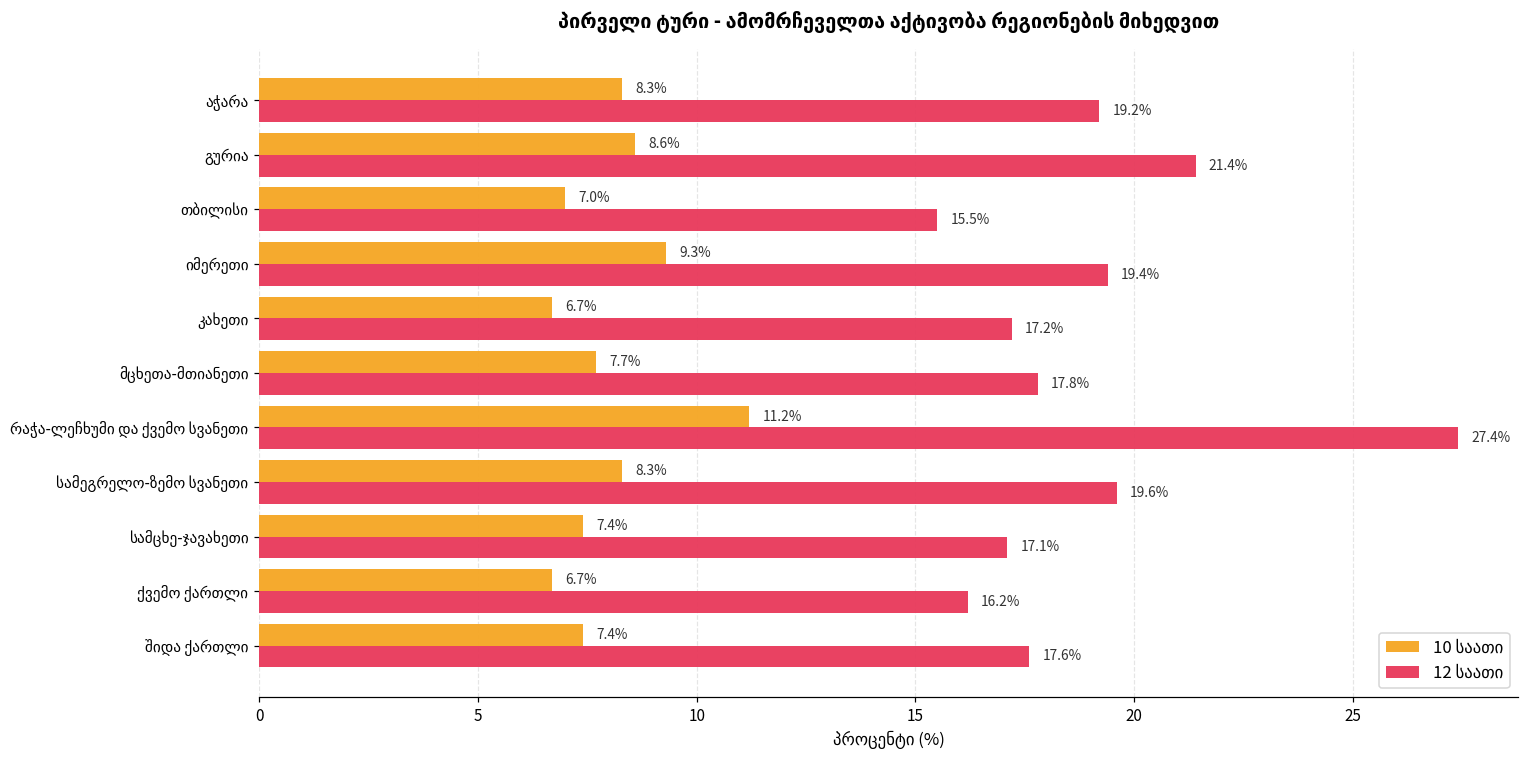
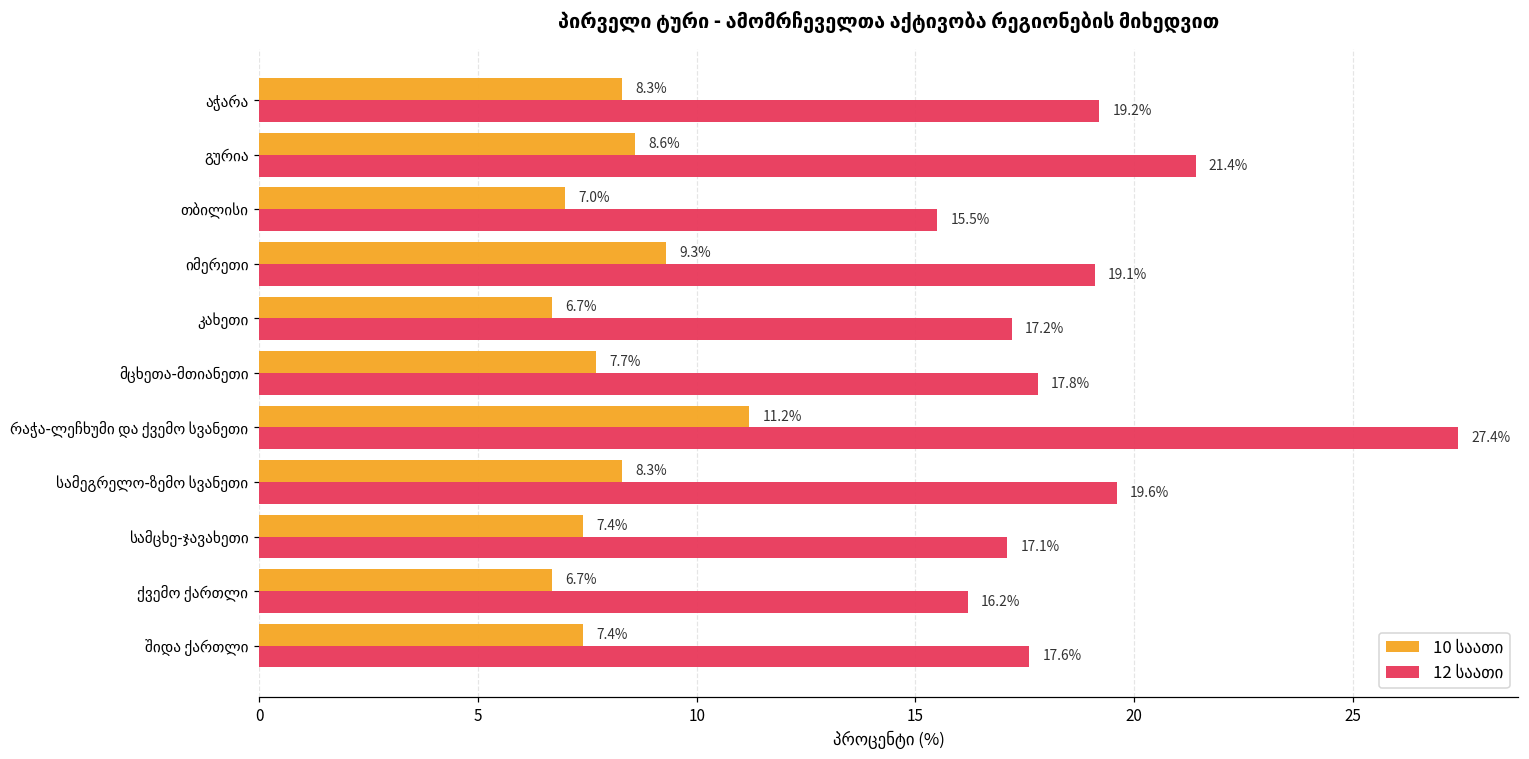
12 საათი, იმერეთი: 19.4% -> 19.1%
